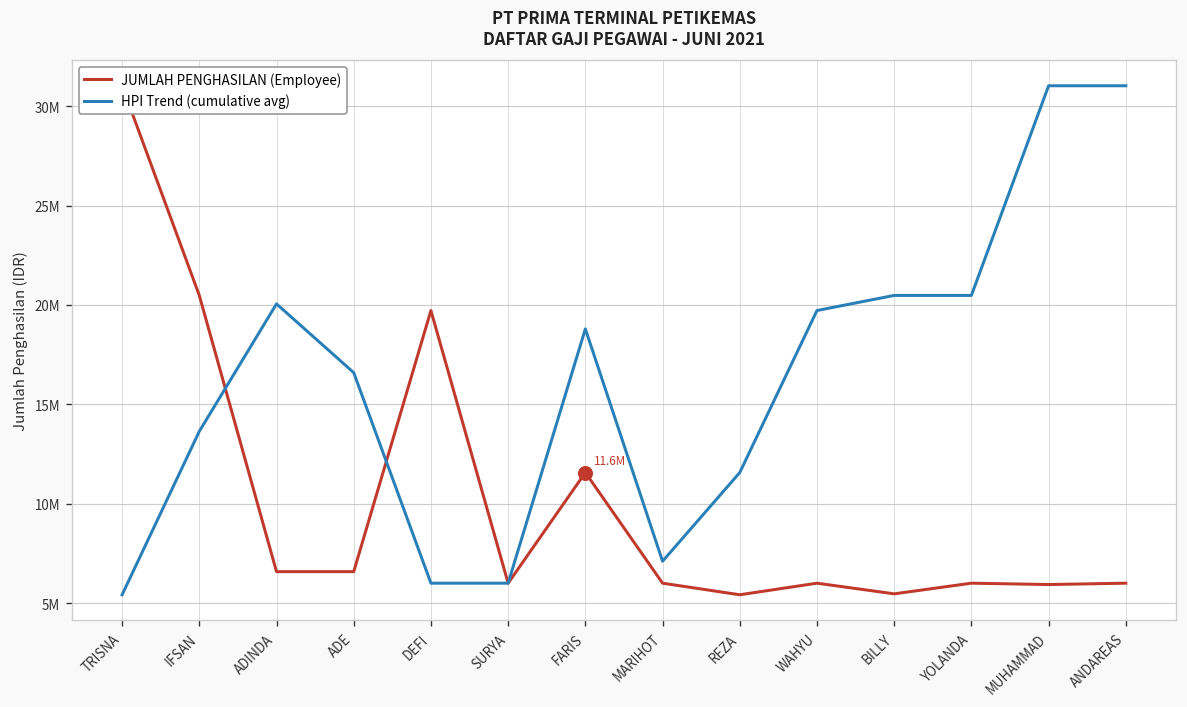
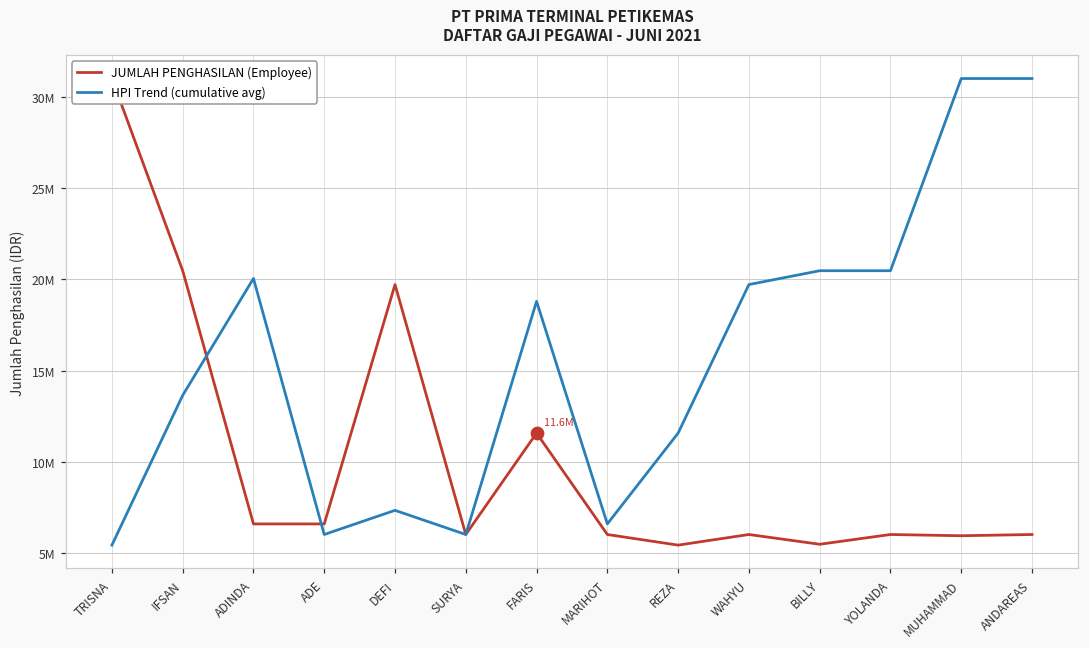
HPI Trend (cumulative avg), ADE: 16600000 -> 6000000
HPI Trend (cumulative avg), DEFI: 6000000 -> 7300000
HPI Trend (cumulative avg), MARIHOT: 7100000 -> 6600000
